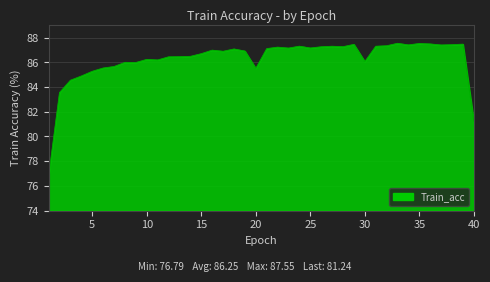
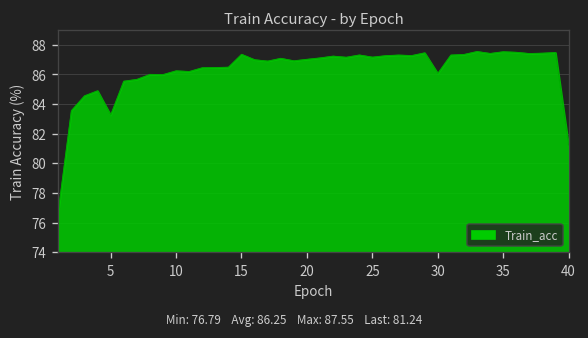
5: 85.3 -> 83.3
15: 86.7 -> 87.4
20: 85.5 -> 87.0
